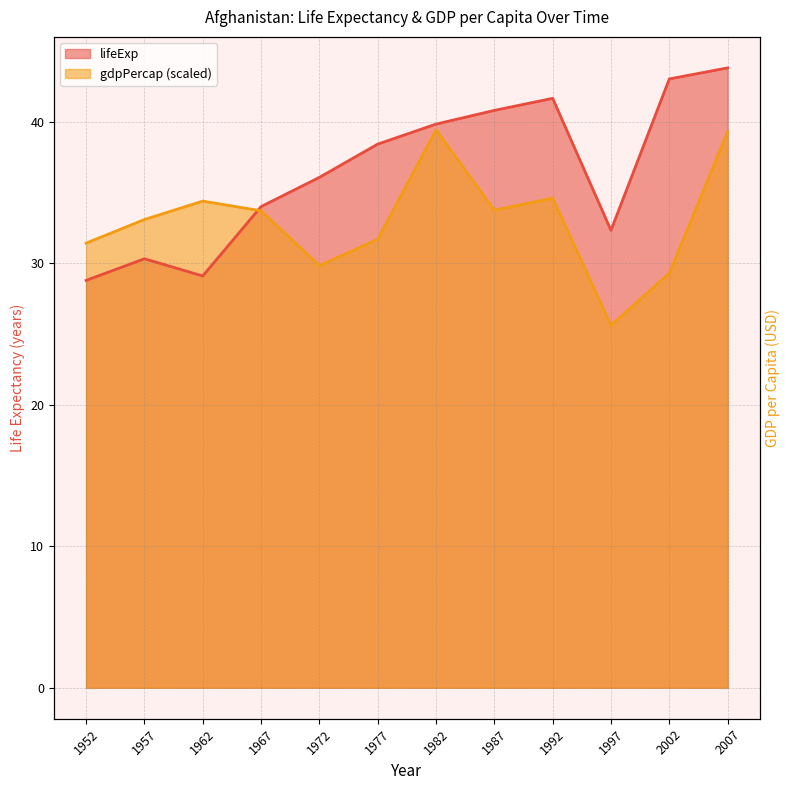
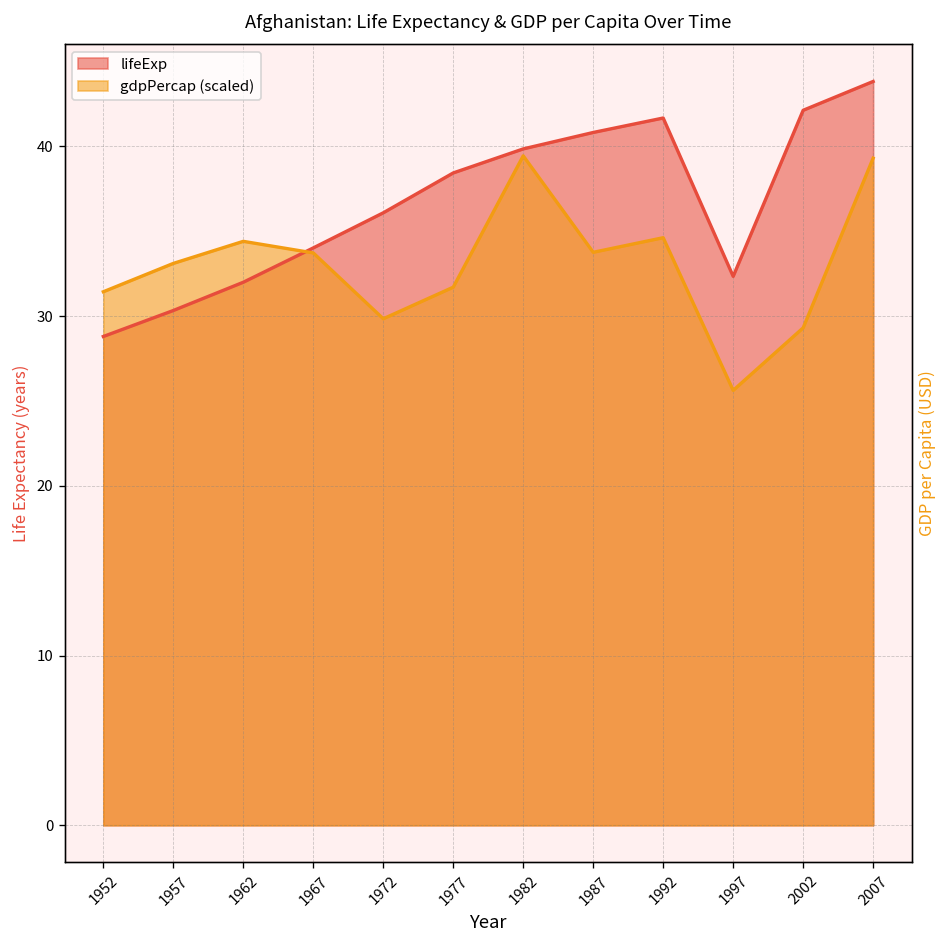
lifeExp, 1962: 29.1 -> 32.0
lifeExp, 2002: 43.0 -> 42.1
